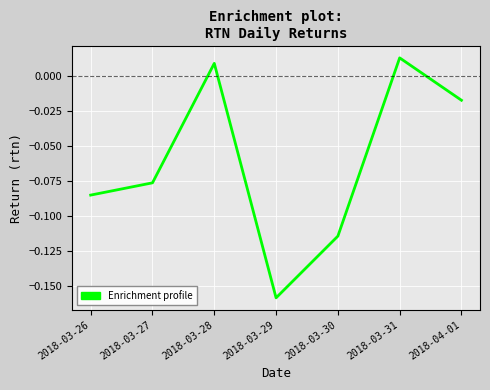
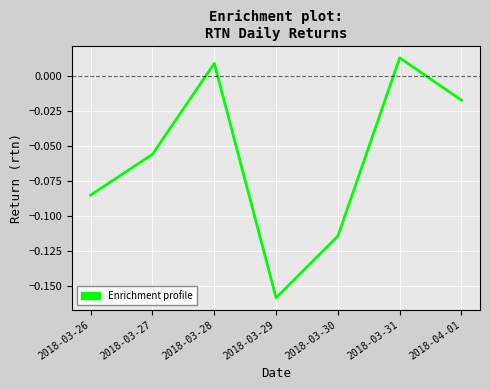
2018-03-27: -0.076 -> -0.056
